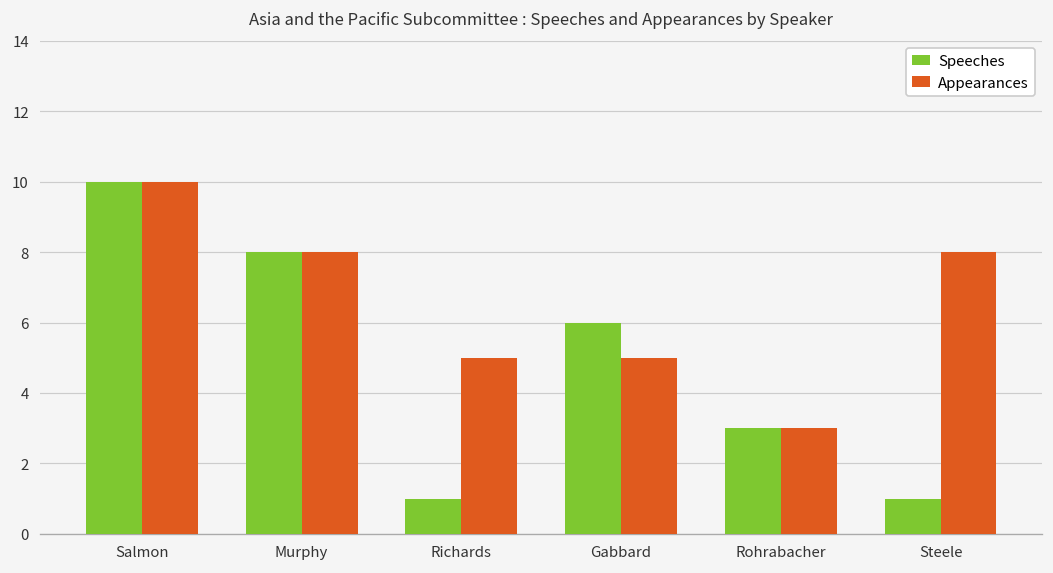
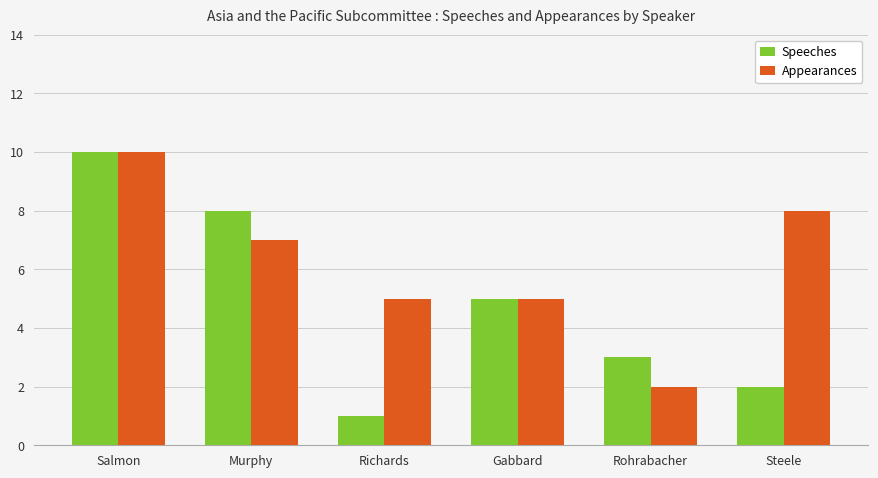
Appearances, Murphy: 8 -> 7
Speeches, Gabbard: 6 -> 5
Appearances, Rohrabacher: 3 -> 2
Speeches, Steele: 1 -> 2
